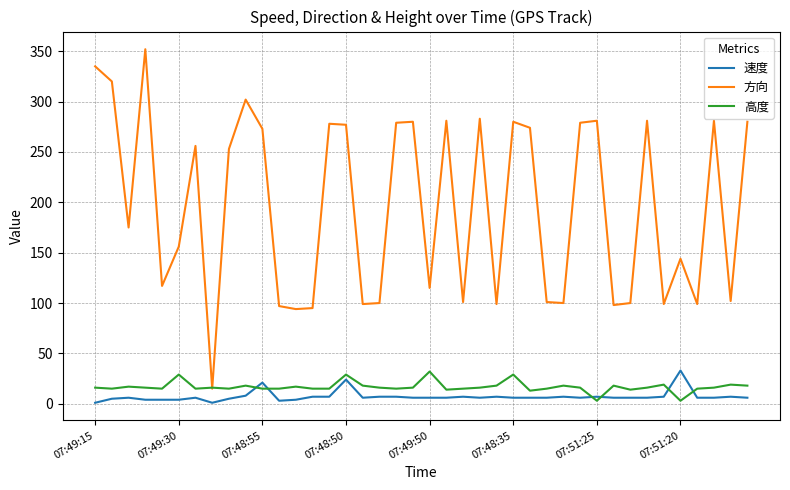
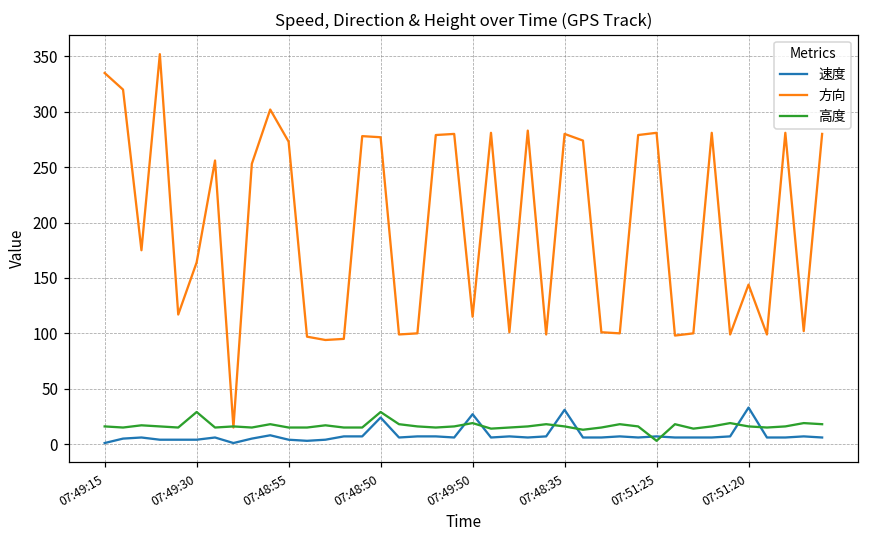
方向, 07:49:30: 156 -> 164
速度, 07:48:55: 21 -> 4
速度, 07:49:50: 6 -> 27
高度, 07:49:50: 32 -> 19
速度, 07:48:35: 6 -> 31
高度, 07:48:35: 29 -> 16
高度, 07:51:20: 3 -> 16
